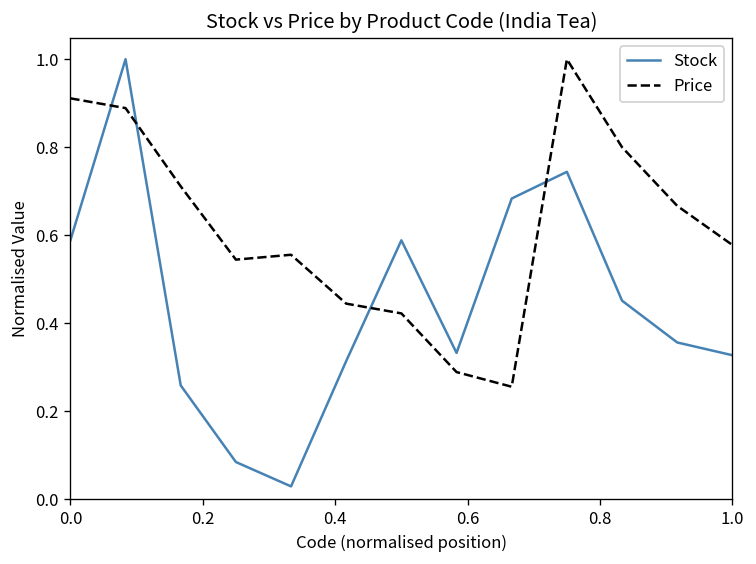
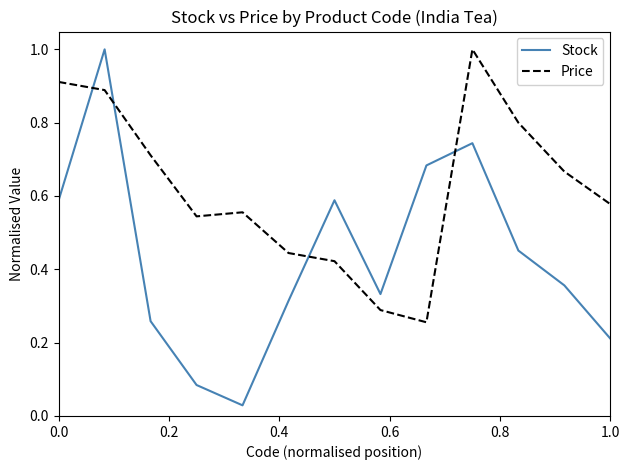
Stock, 1.0: 0.33 -> 0.21
